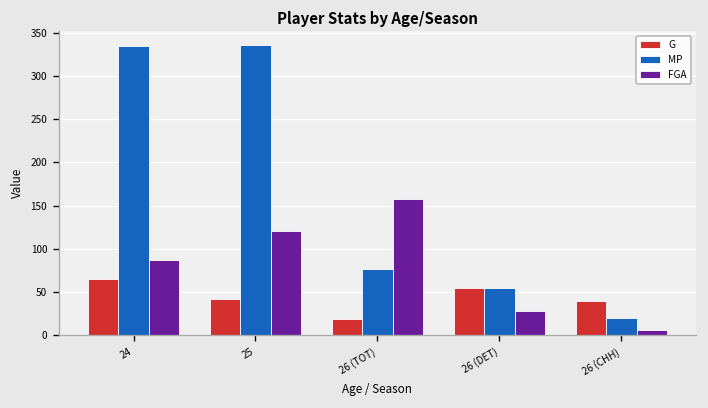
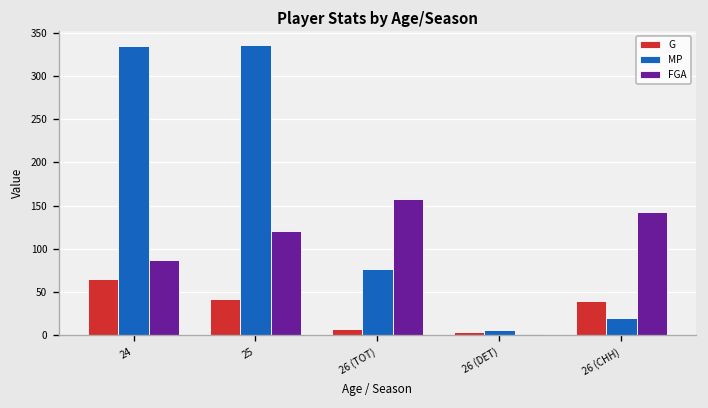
G, 26 (TOT): 20 -> 10
G, 26 (DET): 50 -> 0
MP, 26 (DET): 50 -> 10
FGA, 26 (DET): 30 -> 0
FGA, 26 (CHH): 10 -> 140
